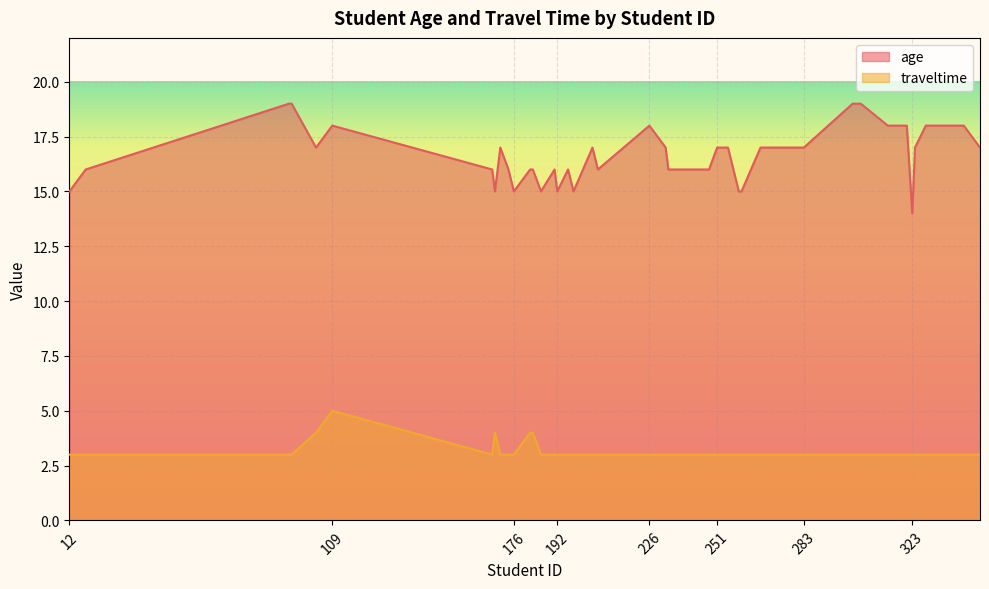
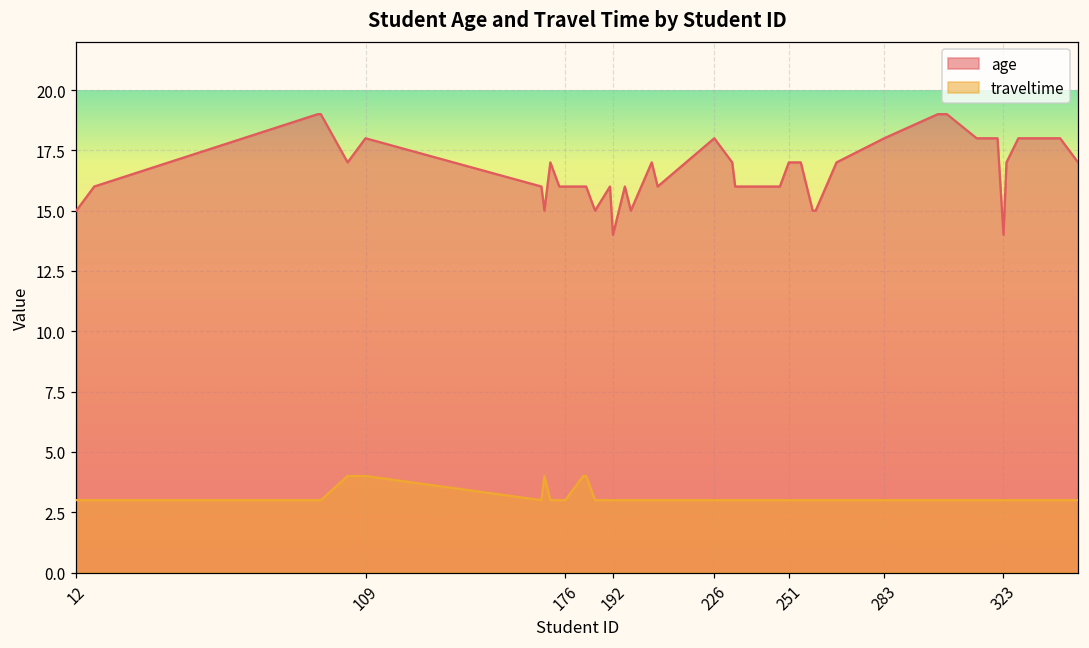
traveltime, 109: 5 -> 4
age, 176: 15 -> 16
age, 192: 15 -> 14
age, 283: 17 -> 18
